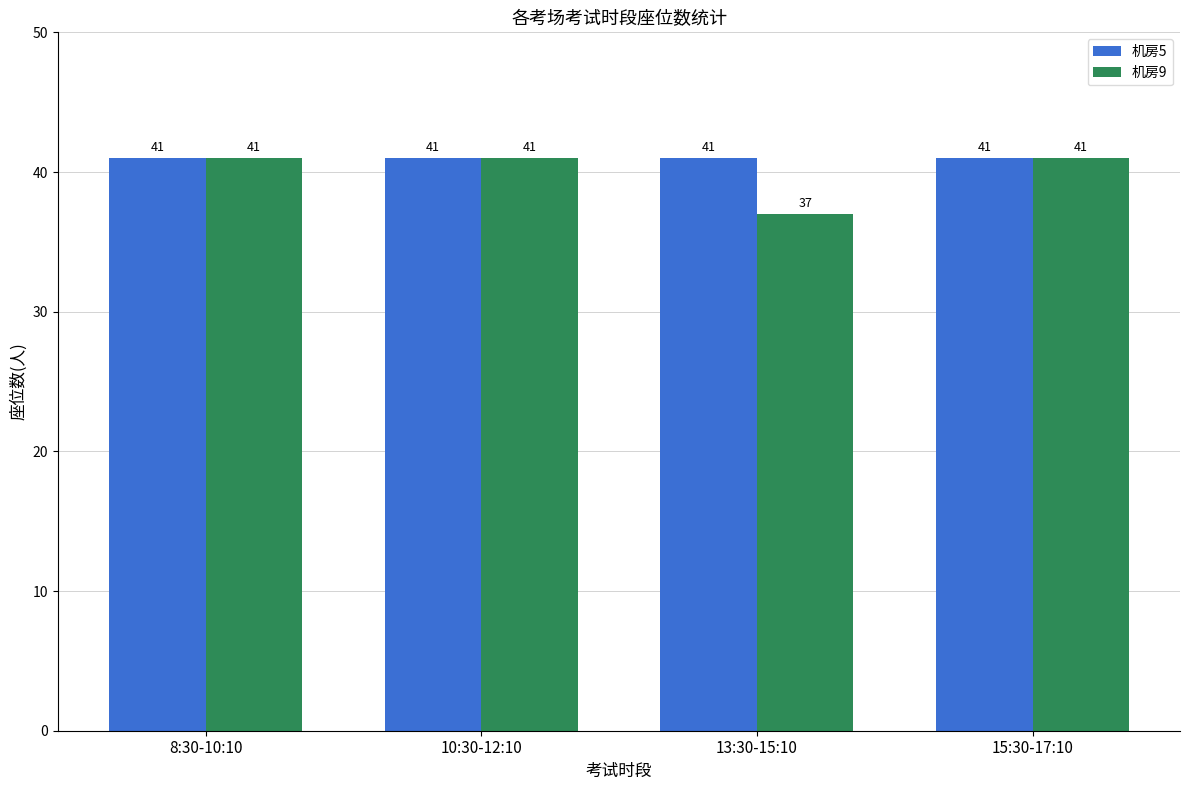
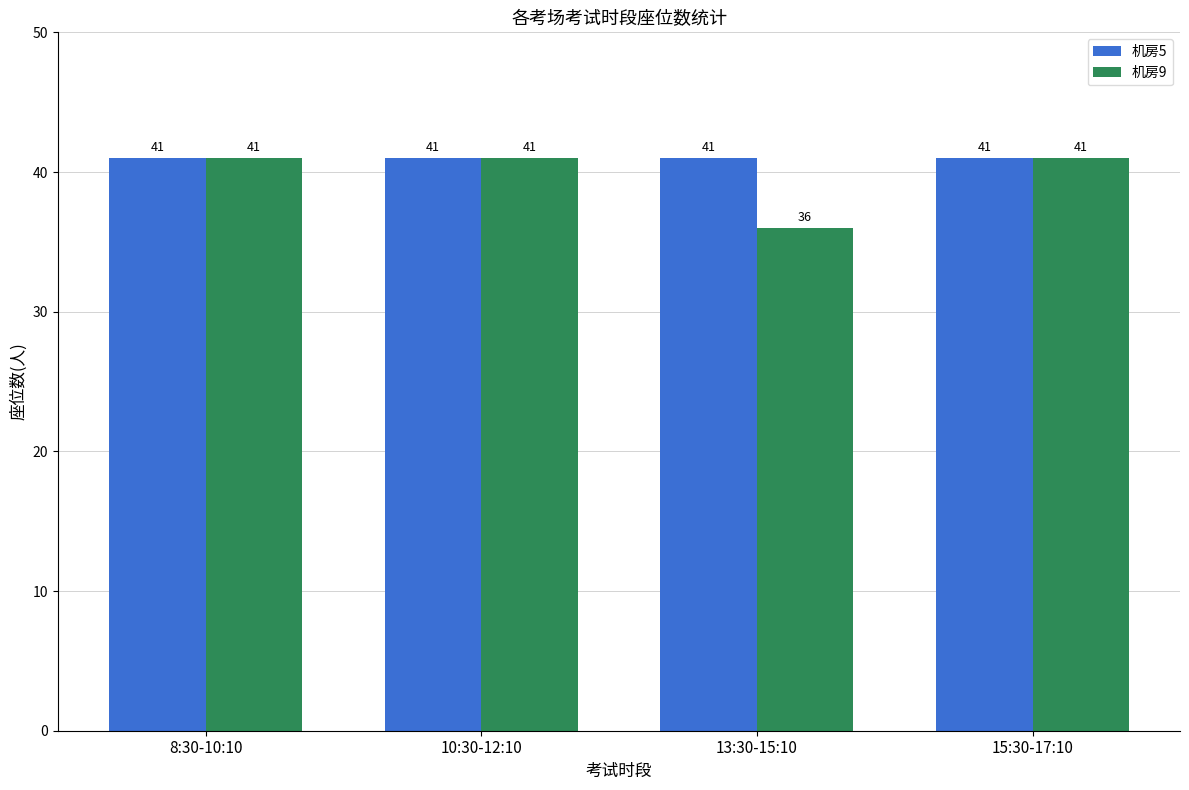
机房9, 13:30-15:10: 37 -> 36
